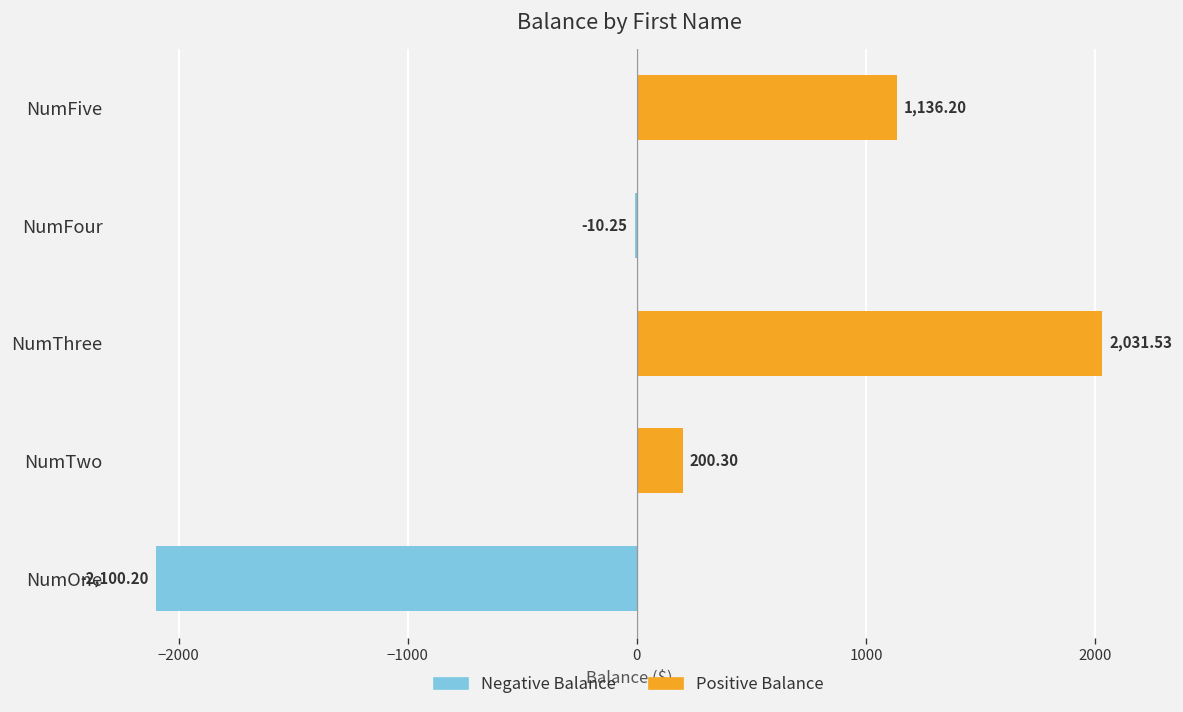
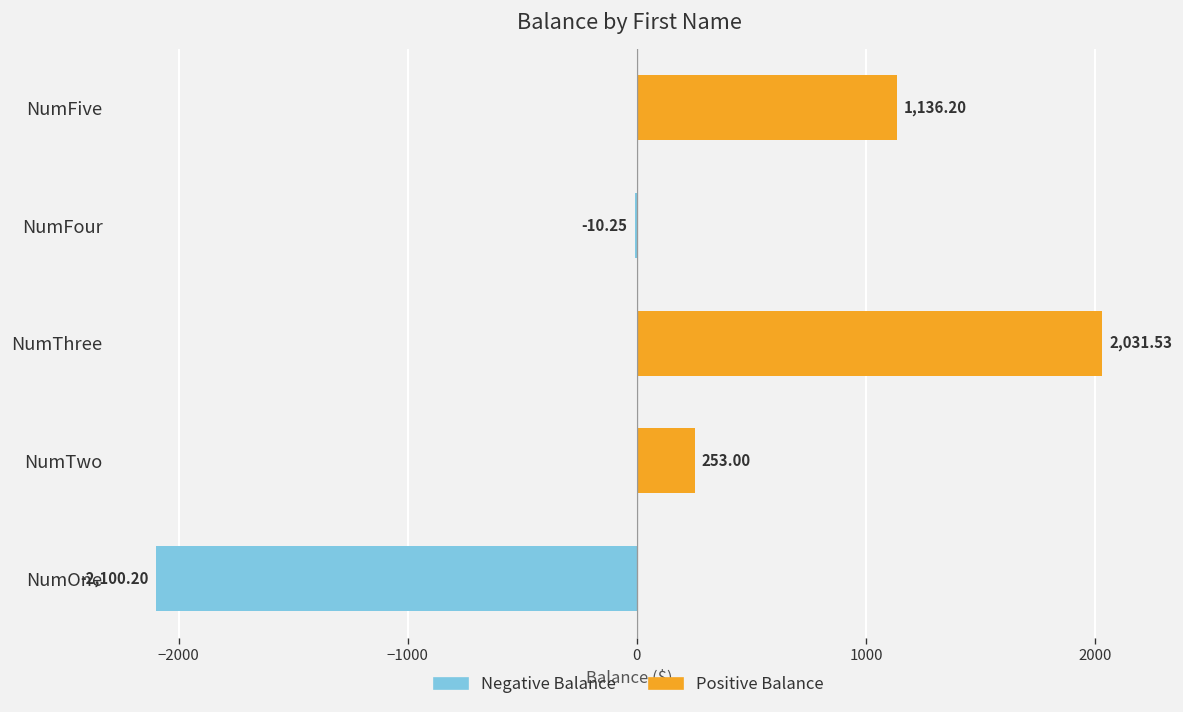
Positive Balance, NumTwo: 200.30 -> 253.00
